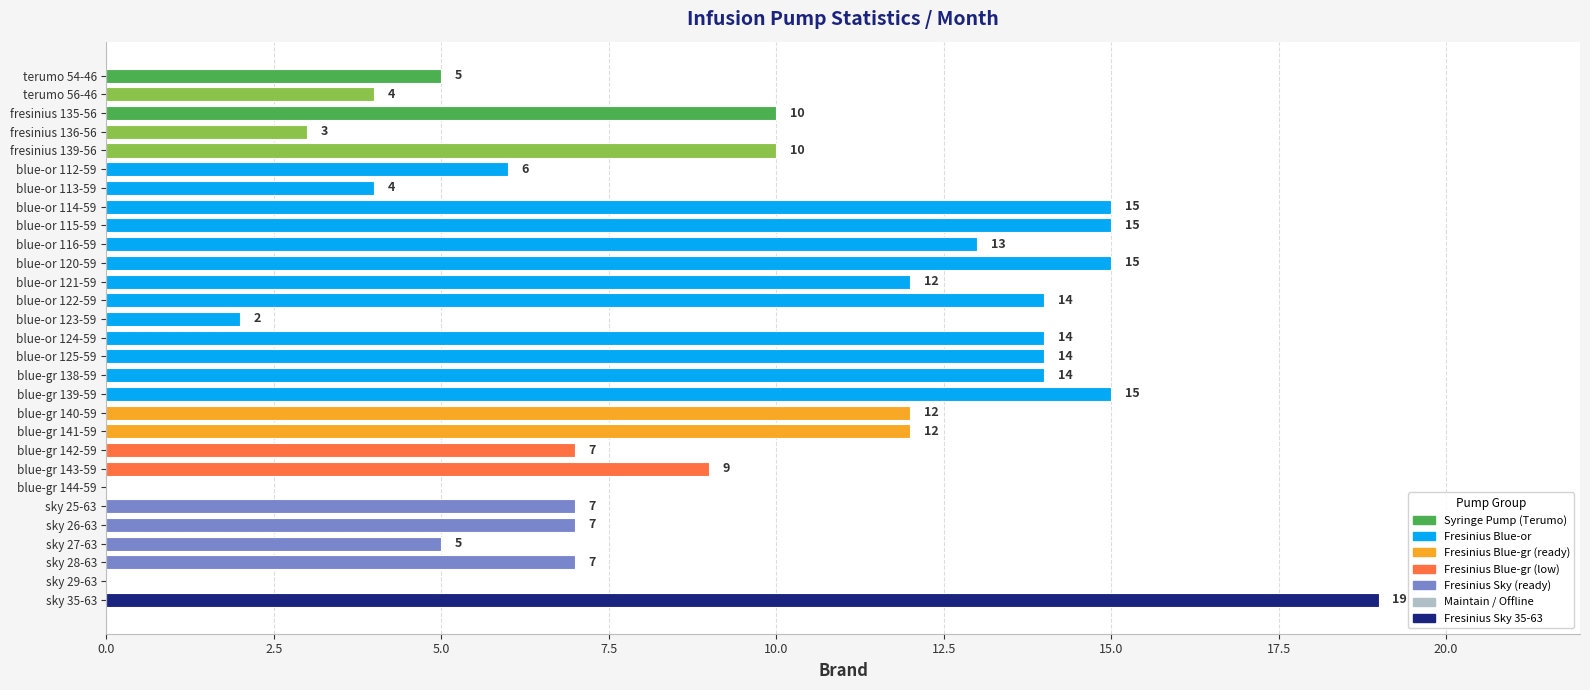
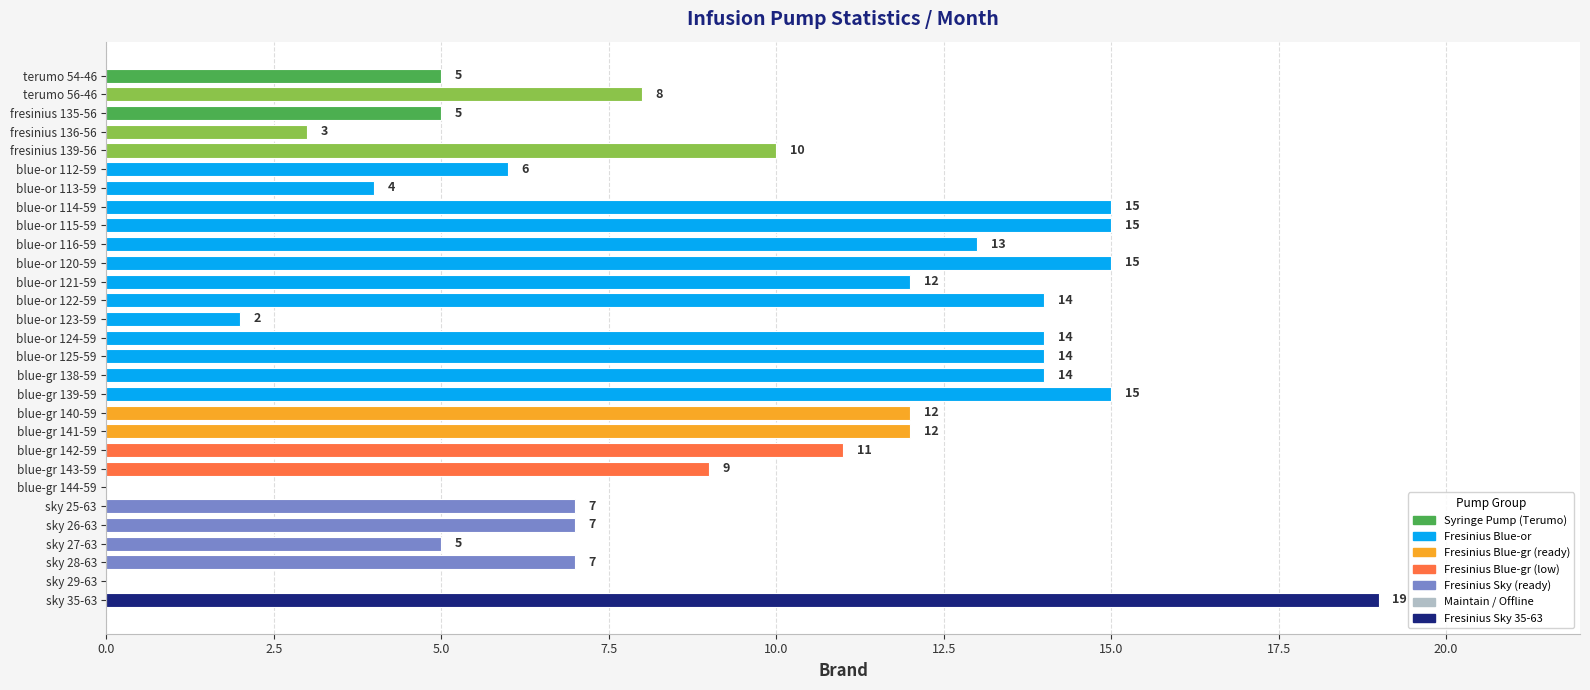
terumo 56-46: 4 -> 8
fresinius 135-56: 10 -> 5
blue-gr 142-59: 7 -> 11
